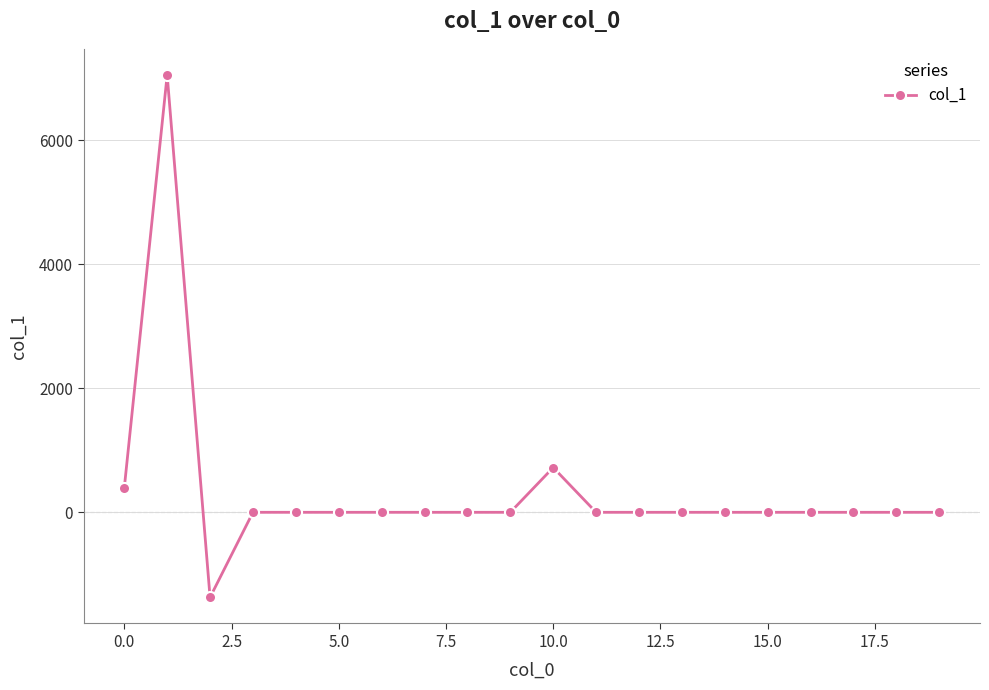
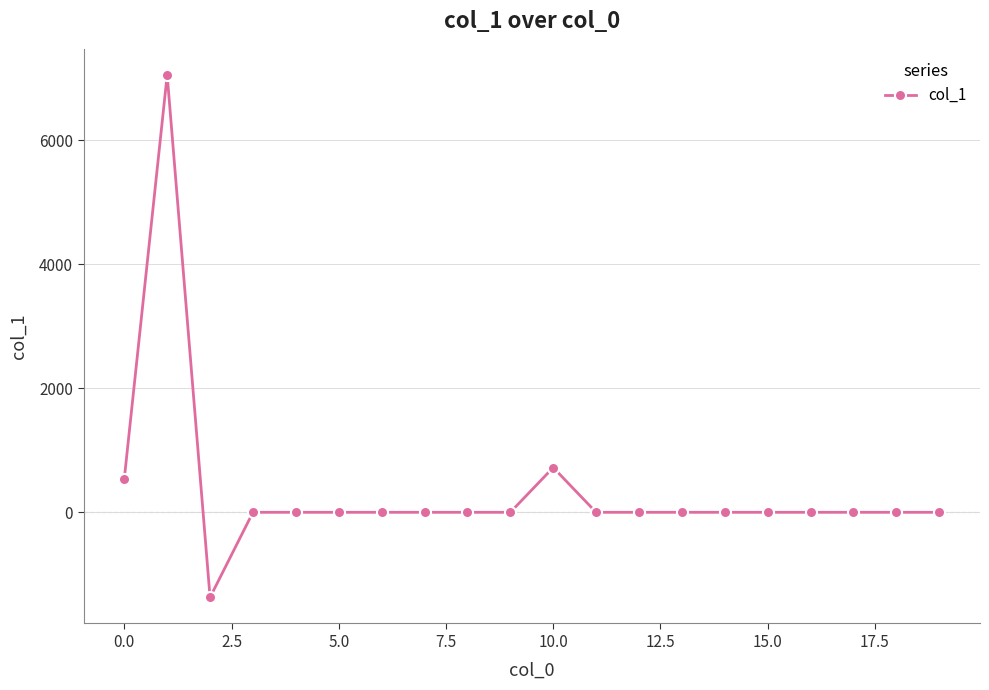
0.0: 400 -> 500
